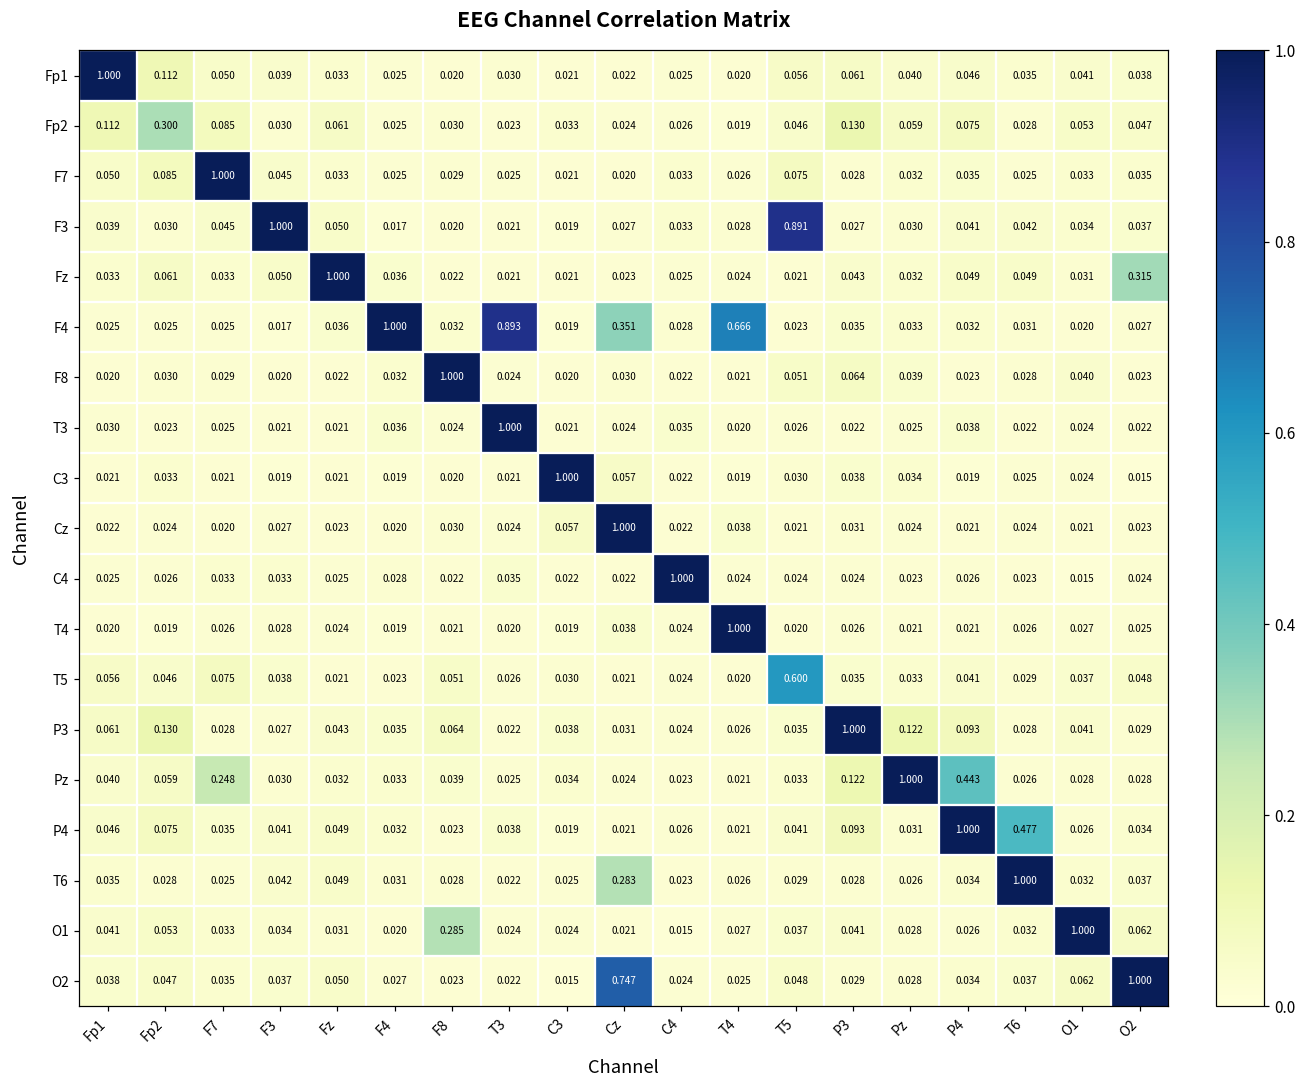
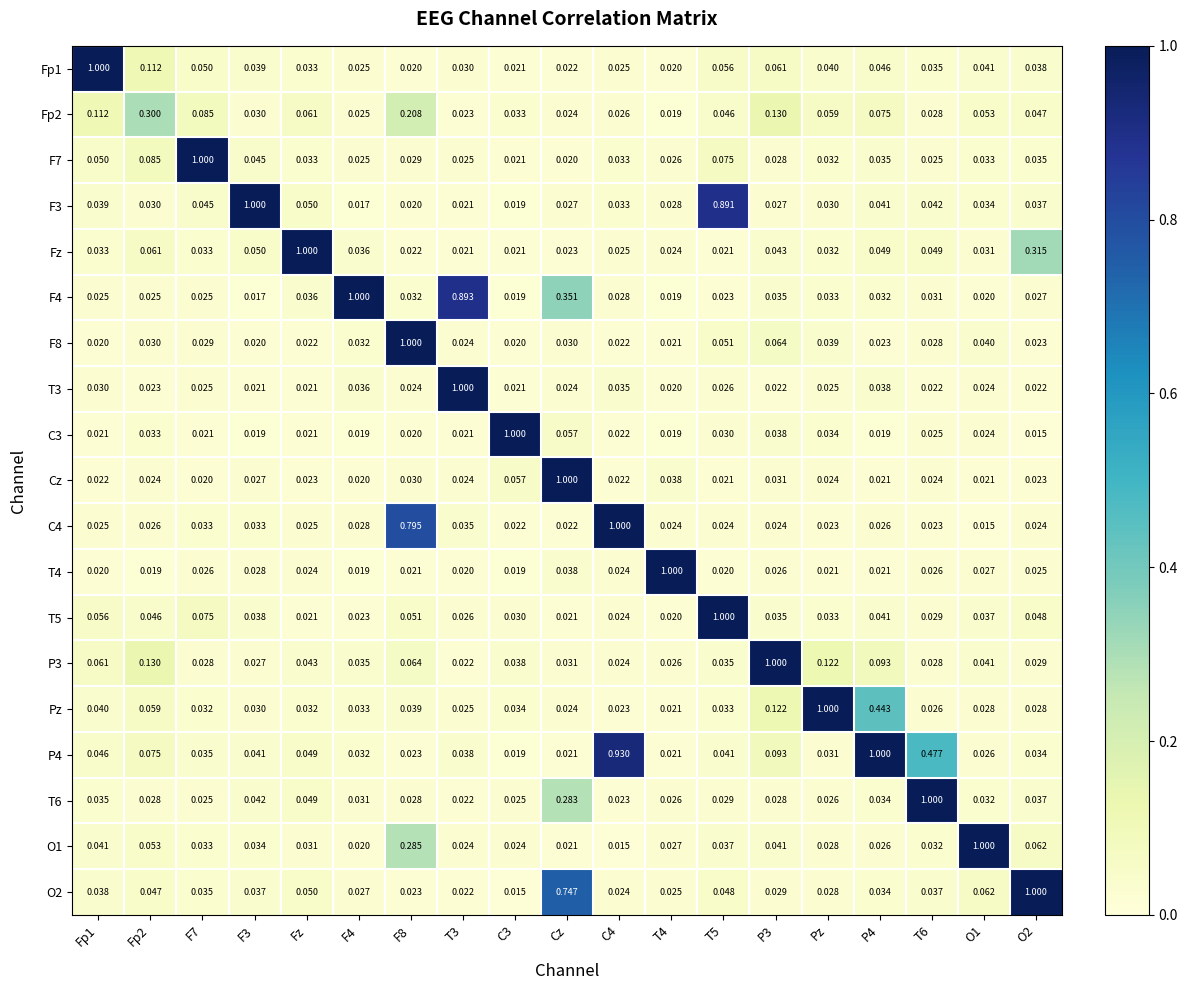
Fp2, F8: 0.030 -> 0.208
F4, T4: 0.666 -> 0.019
C4, F8: 0.022 -> 0.795
T5, T5: 0.600 -> 1.000
Pz, F7: 0.248 -> 0.032
P4, C4: 0.026 -> 0.930
